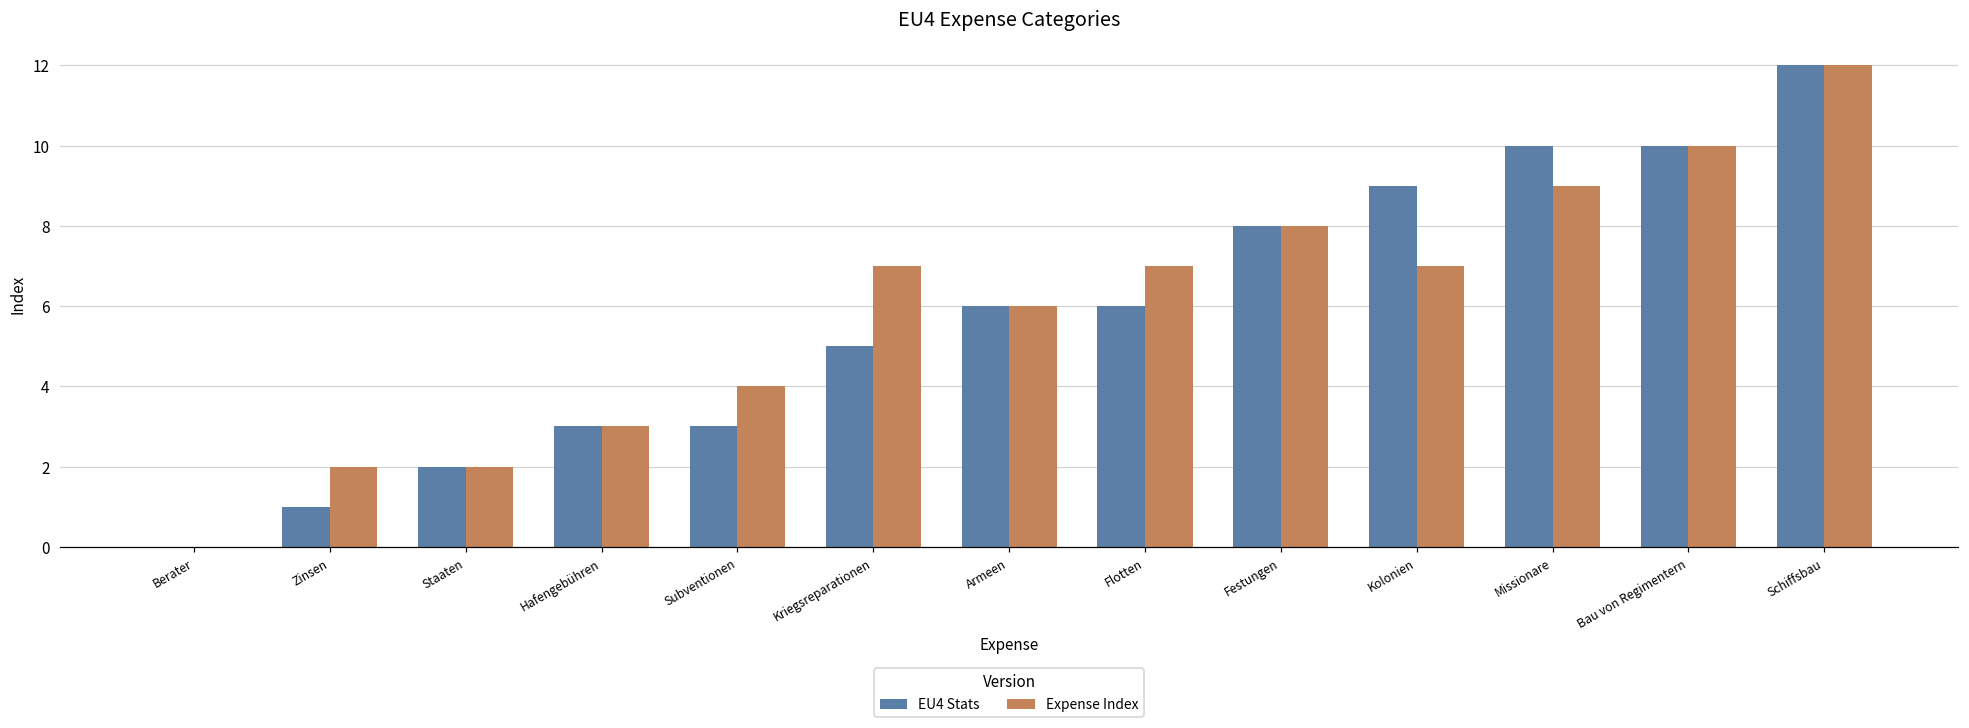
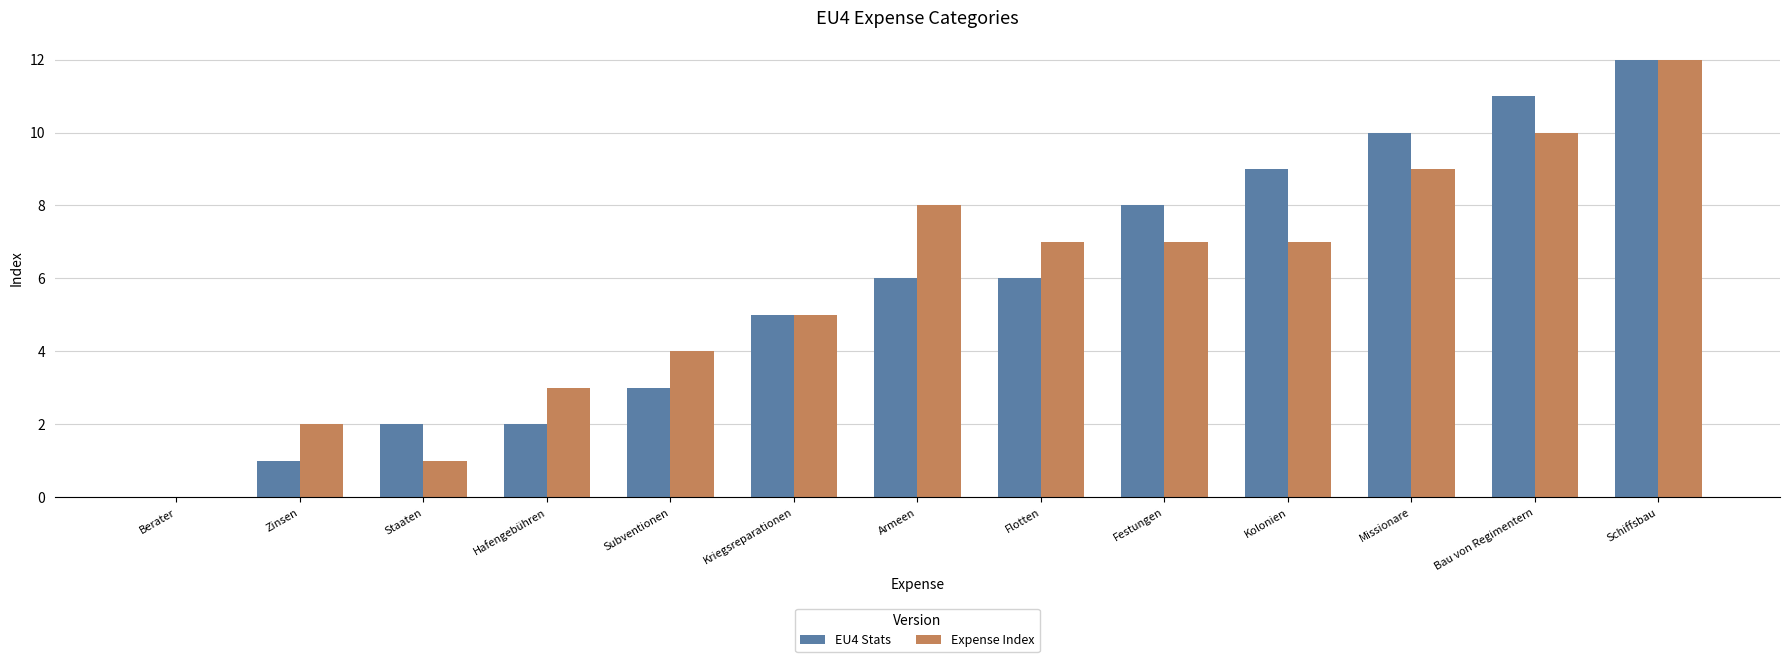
Expense Index, Staaten: 2 -> 1
EU4 Stats, Hafengebühren: 3 -> 2
Expense Index, Kriegsreparationen: 7 -> 5
Expense Index, Armeen: 6 -> 8
Expense Index, Festungen: 8 -> 7
EU4 Stats, Bau von Regimentern: 10 -> 11
